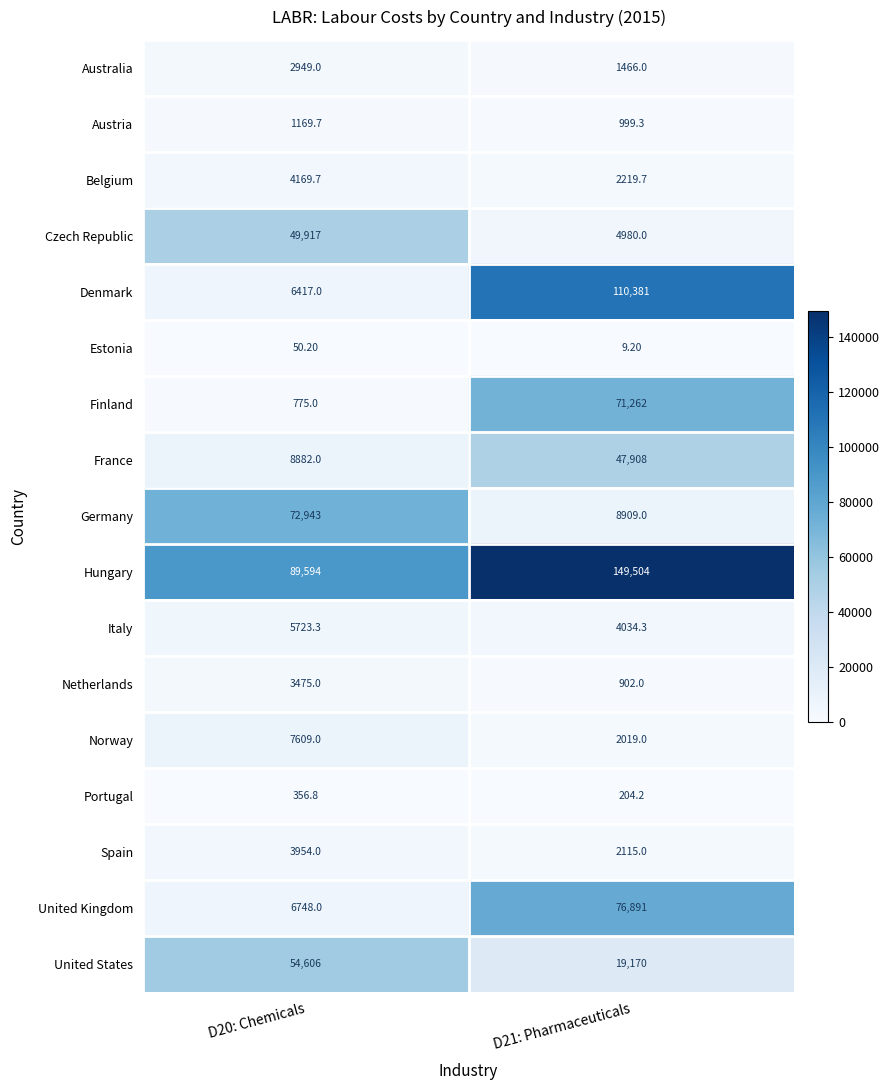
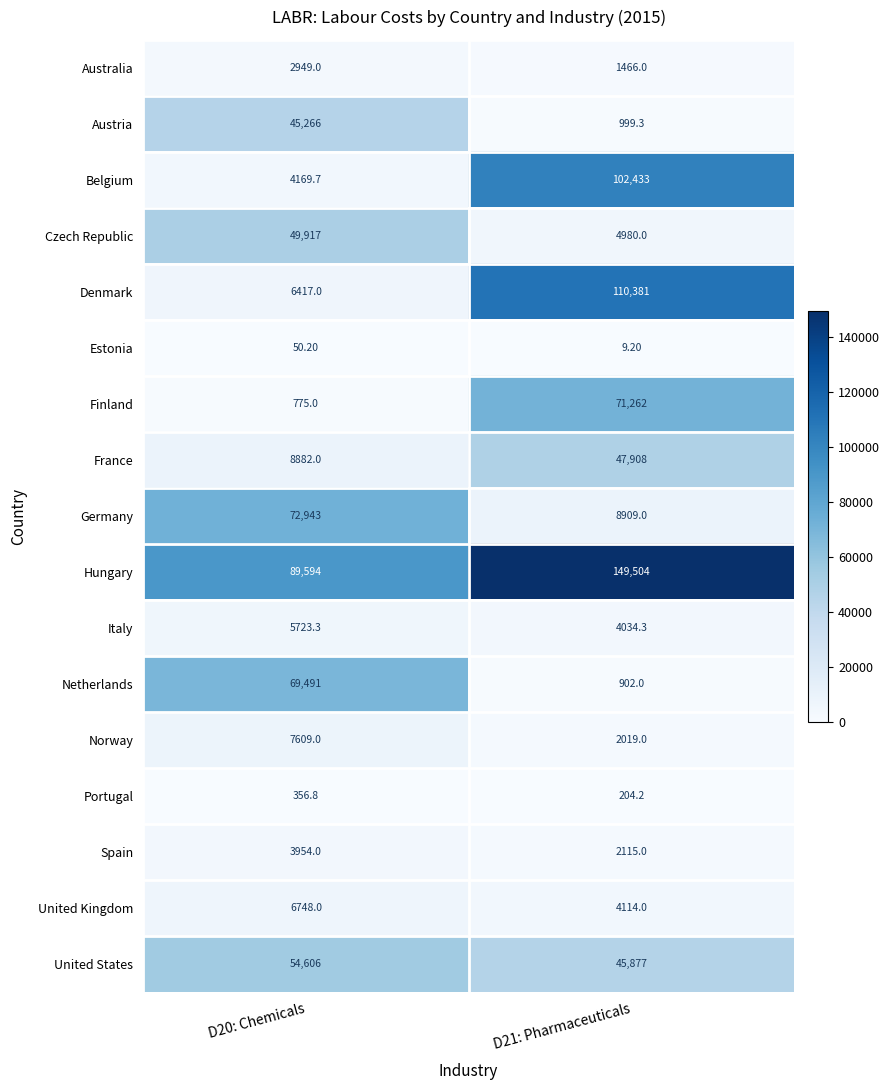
Austria, D20: Chemicals: 1169.7 -> 45,266
Belgium, D21: Pharmaceuticals: 2219.7 -> 102,433
Netherlands, D20: Chemicals: 3475.0 -> 69,491
United Kingdom, D21: Pharmaceuticals: 76,891 -> 4114.0
United States, D21: Pharmaceuticals: 19,170 -> 45,877
